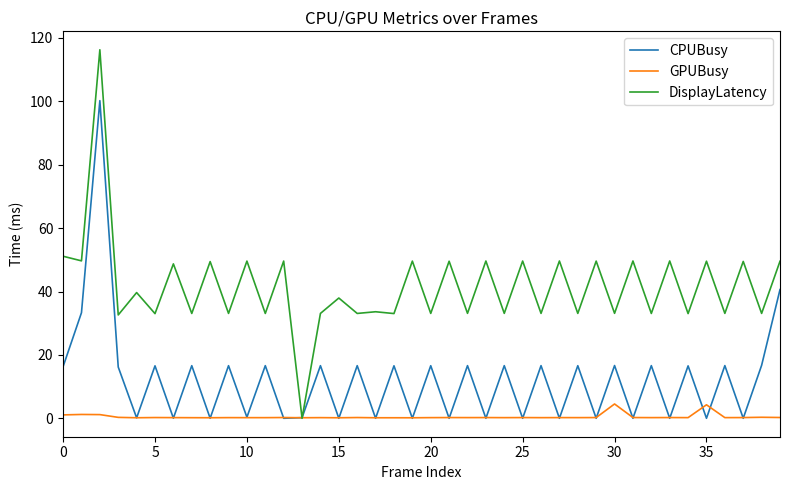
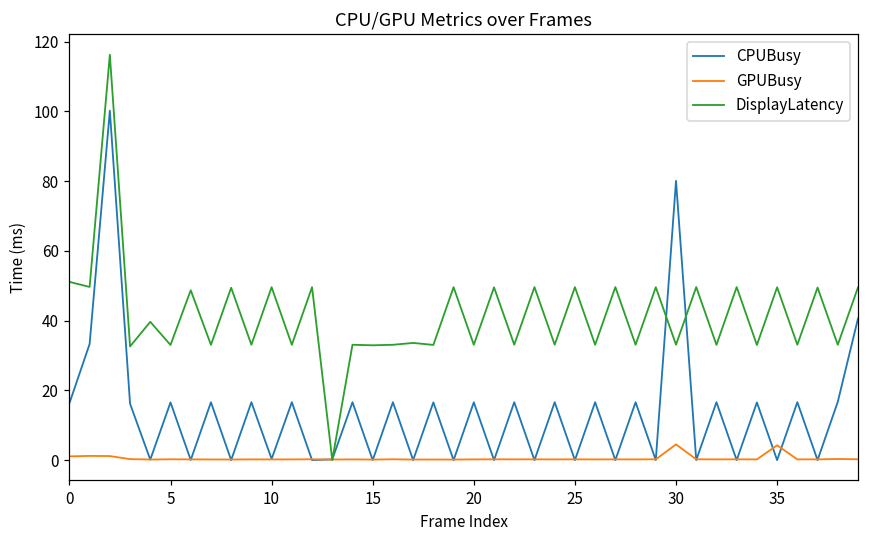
DisplayLatency, 15: 38 -> 33
CPUBusy, 30: 17 -> 80
